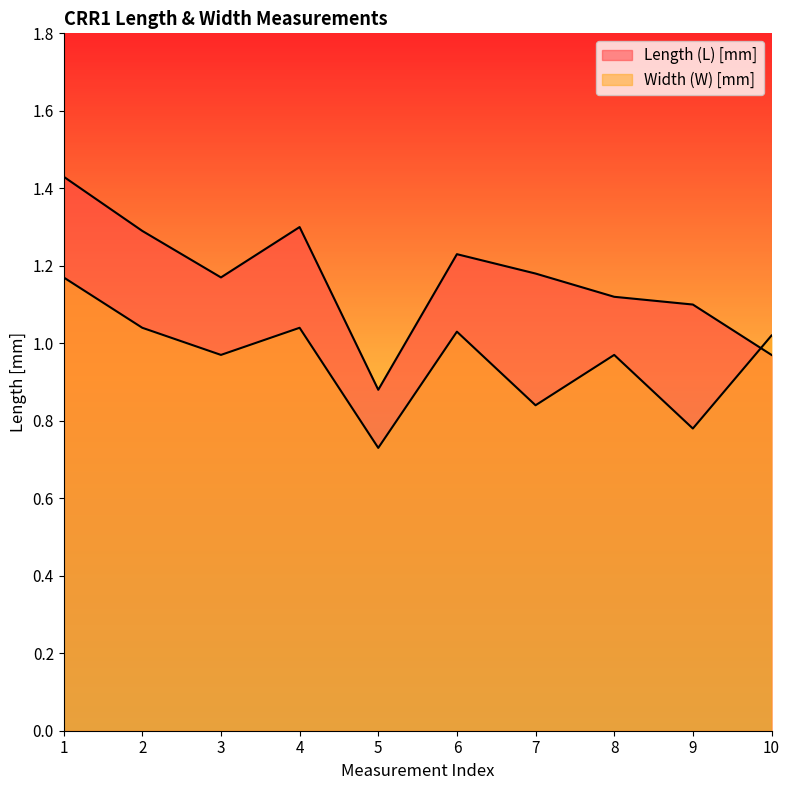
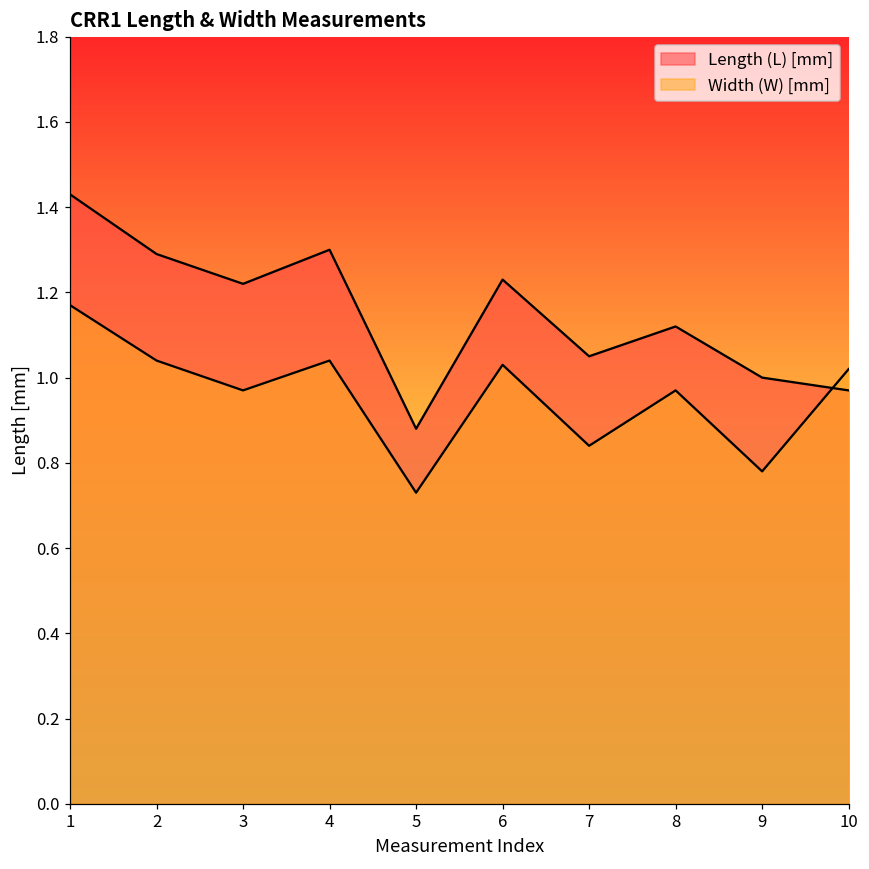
Length (L) [mm], 3: 1.17 -> 1.22
Length (L) [mm], 7: 1.18 -> 1.05
Length (L) [mm], 9: 1.1 -> 1.0
